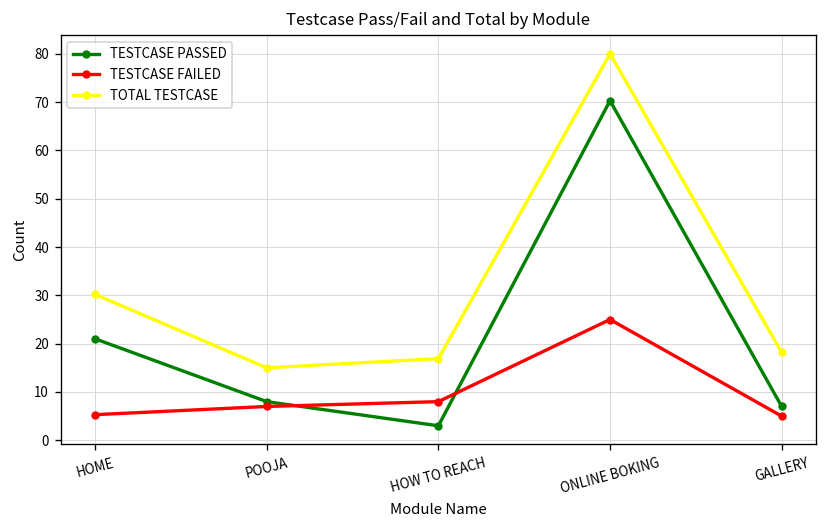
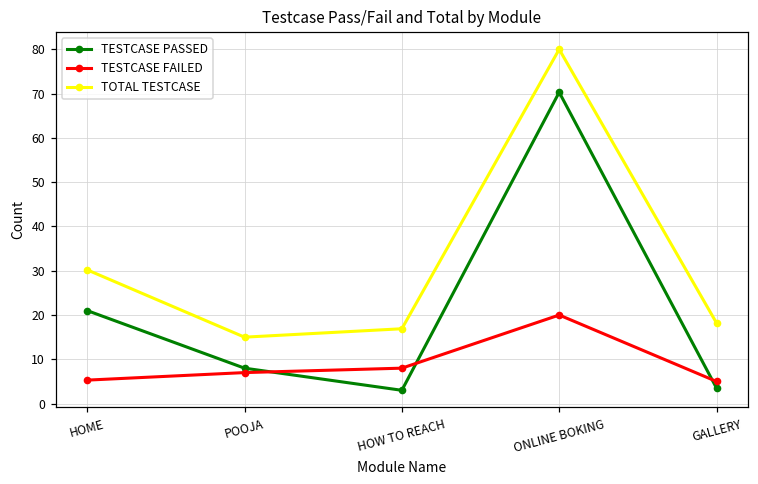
TESTCASE FAILED, ONLINE BOKING: 25 -> 20
TESTCASE PASSED, GALLERY: 7 -> 4
